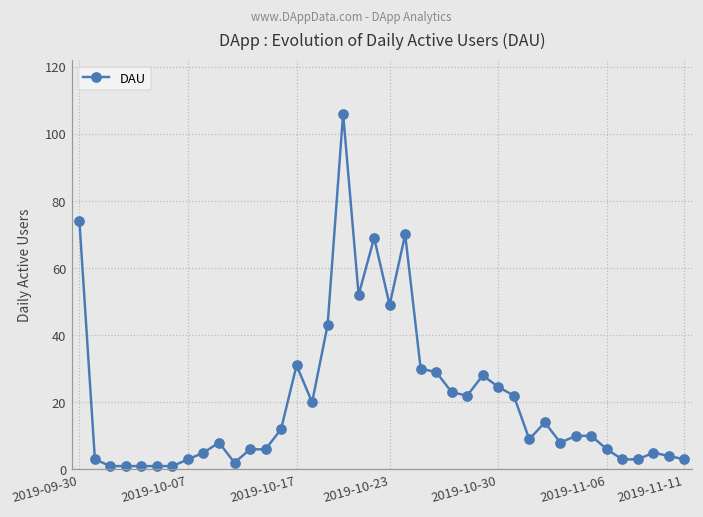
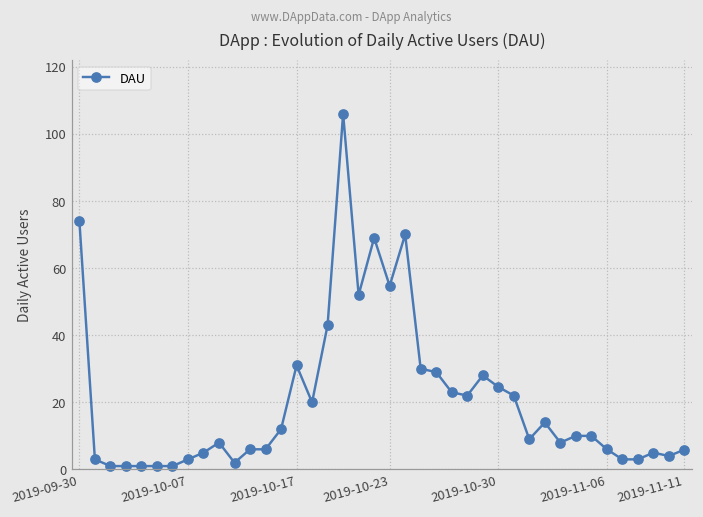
2019-10-23: 49 -> 55
2019-11-11: 3 -> 6
